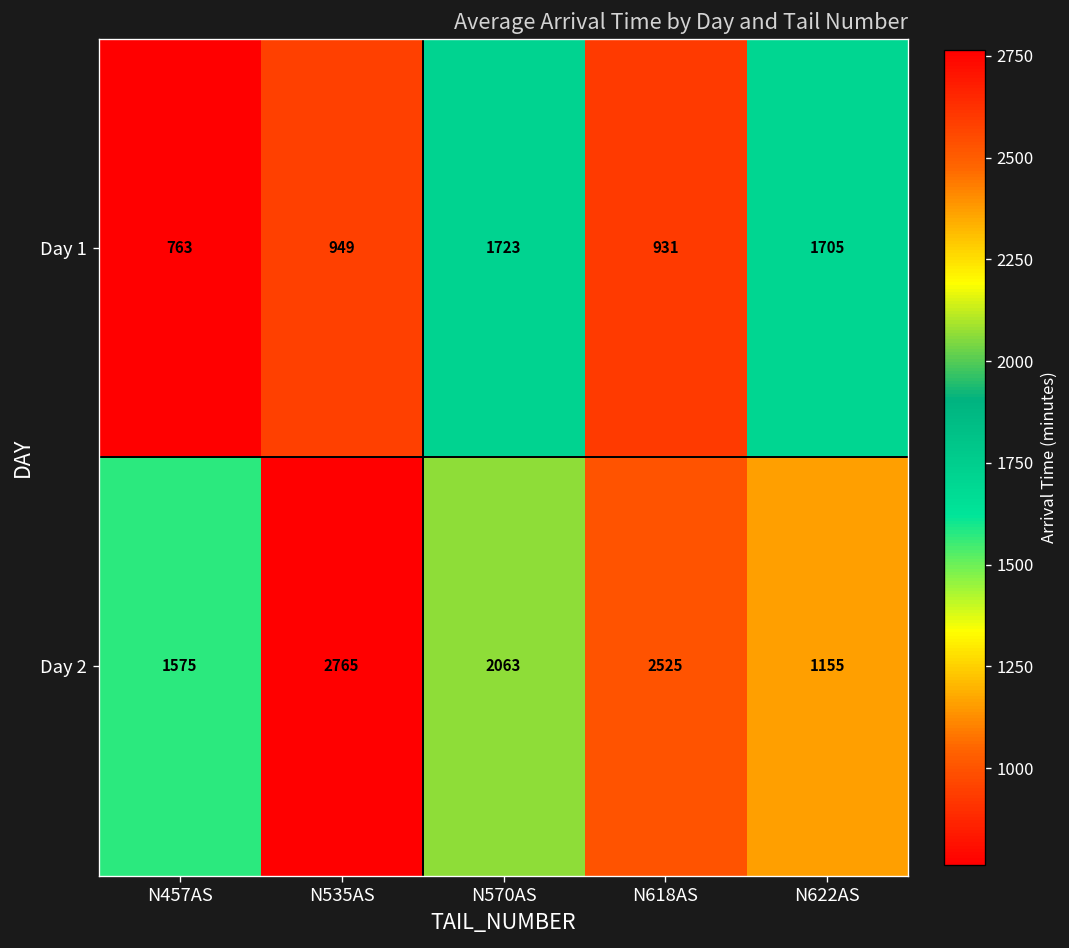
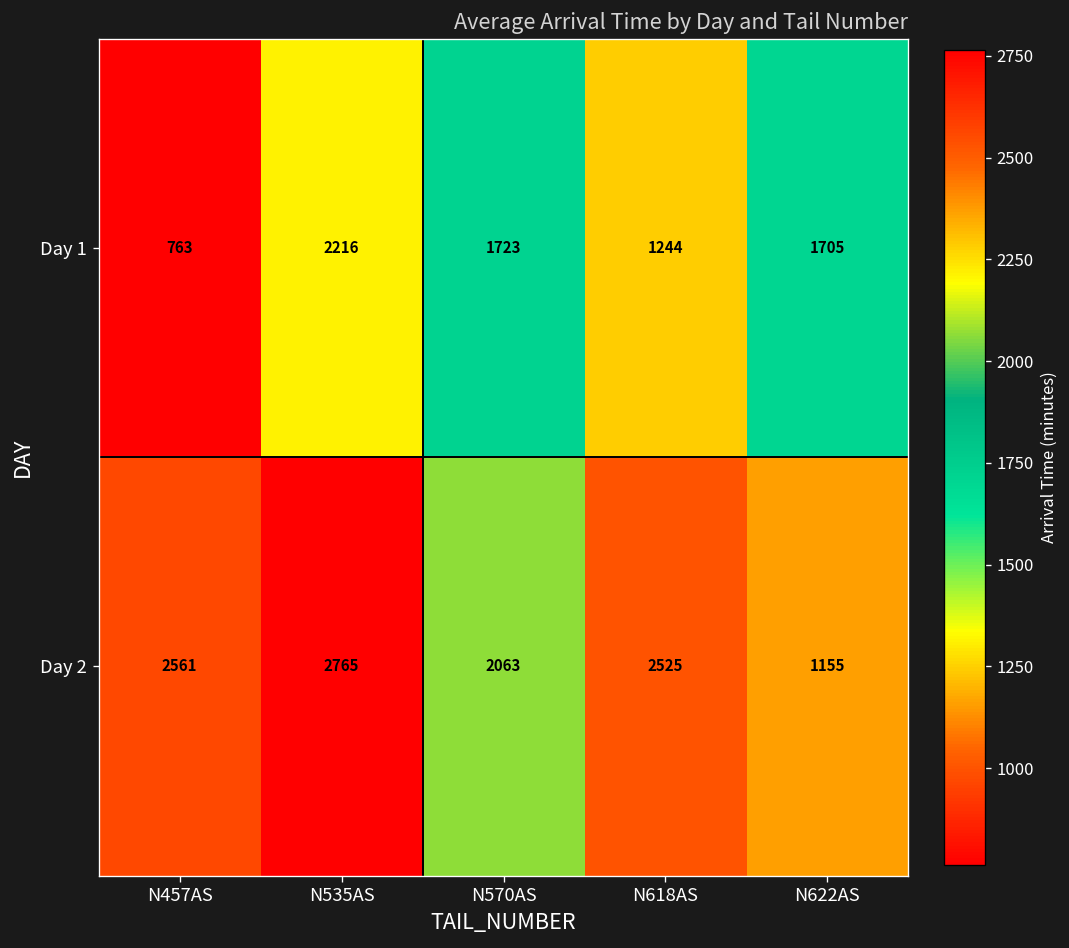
Day 1, N535AS: 949 -> 2216
Day 1, N618AS: 931 -> 1244
Day 2, N457AS: 1575 -> 2561
